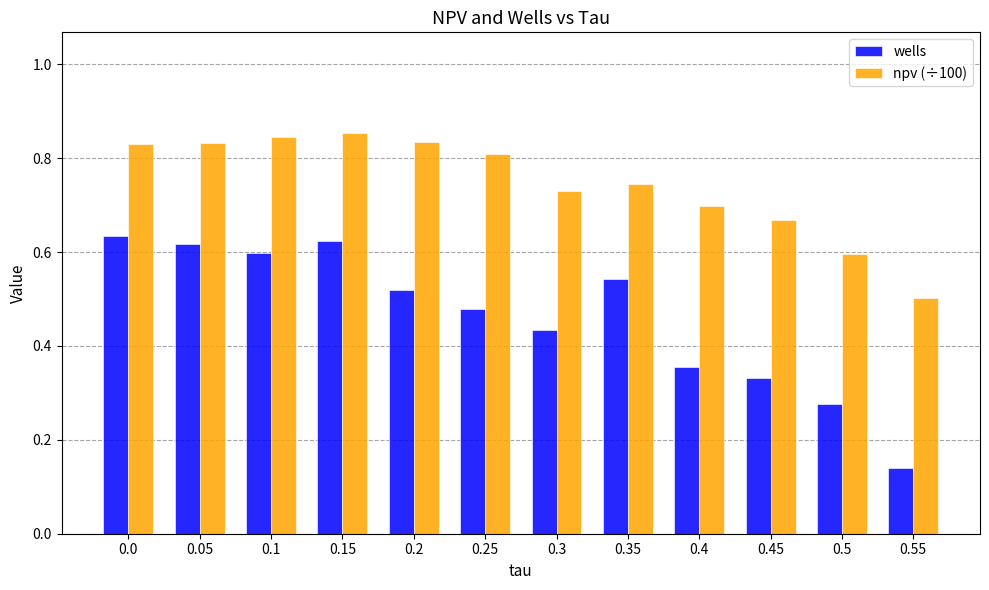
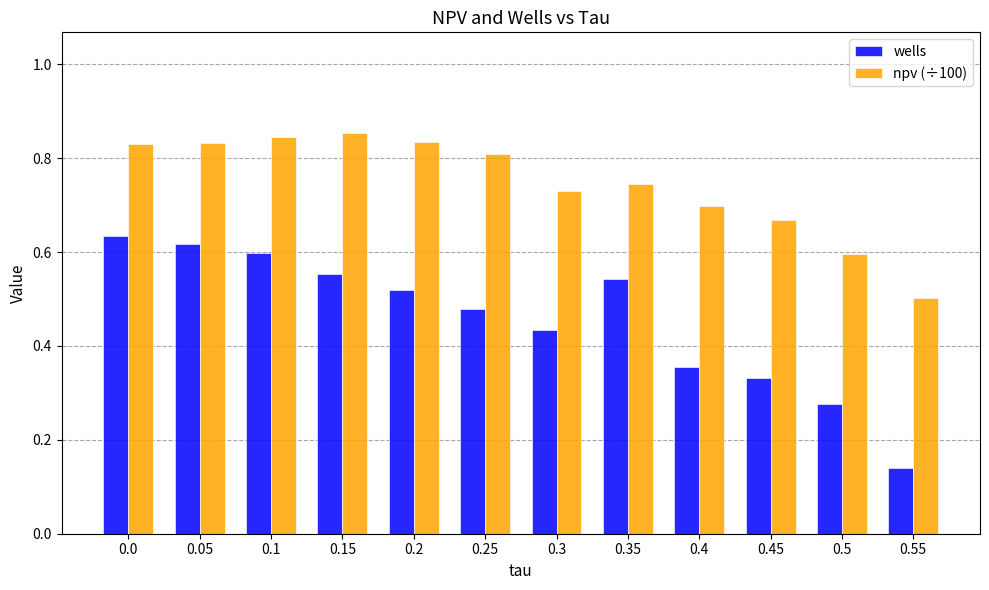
wells, 0.15: 0.62 -> 0.55
